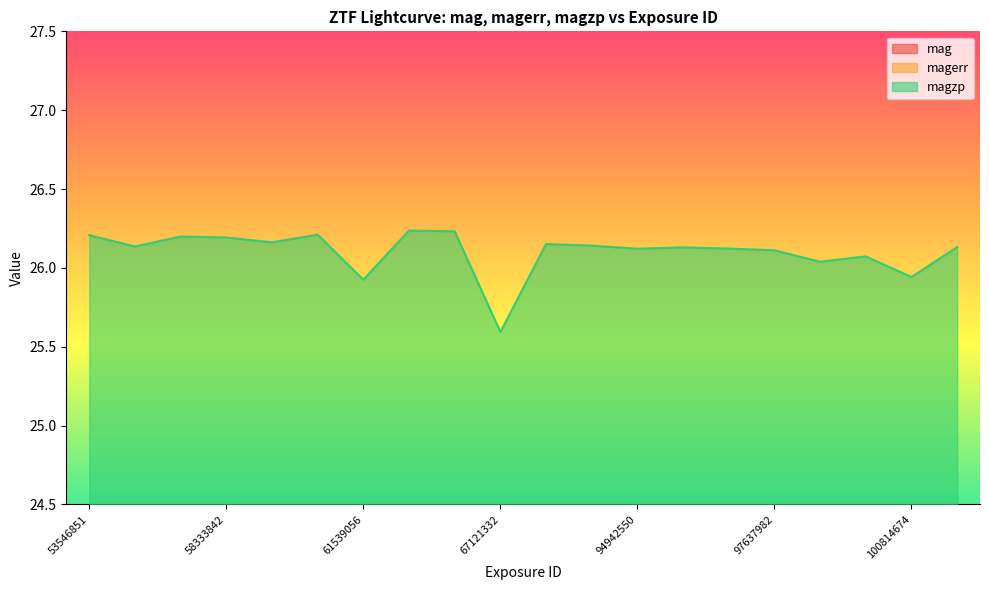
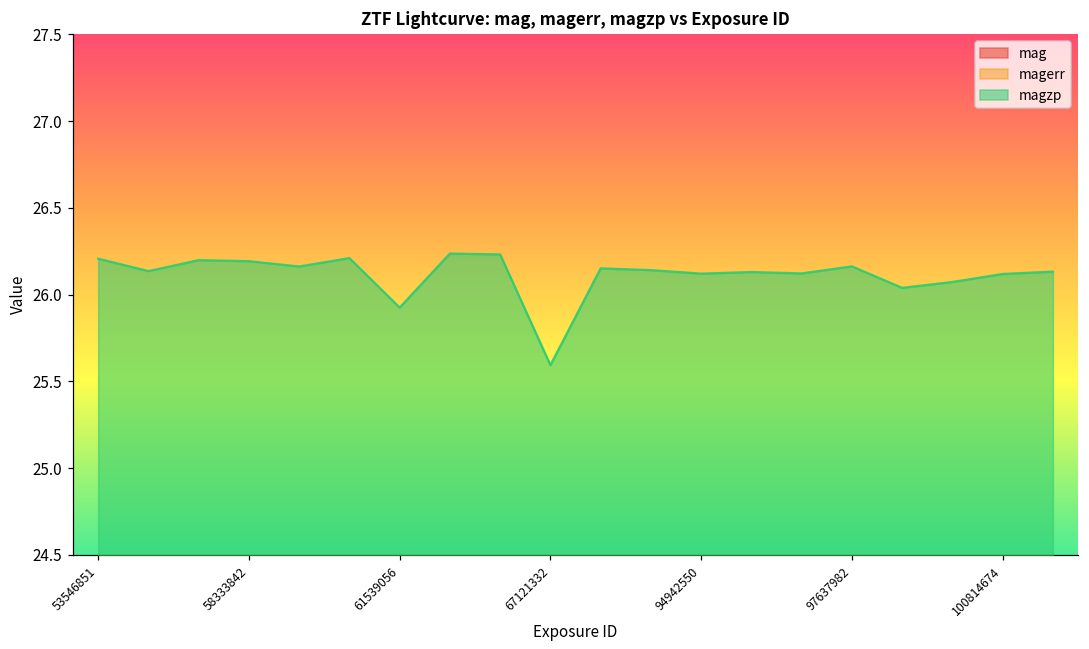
magzp, 97637982: 26.11 -> 26.16
magzp, 100814674: 25.94 -> 26.12
